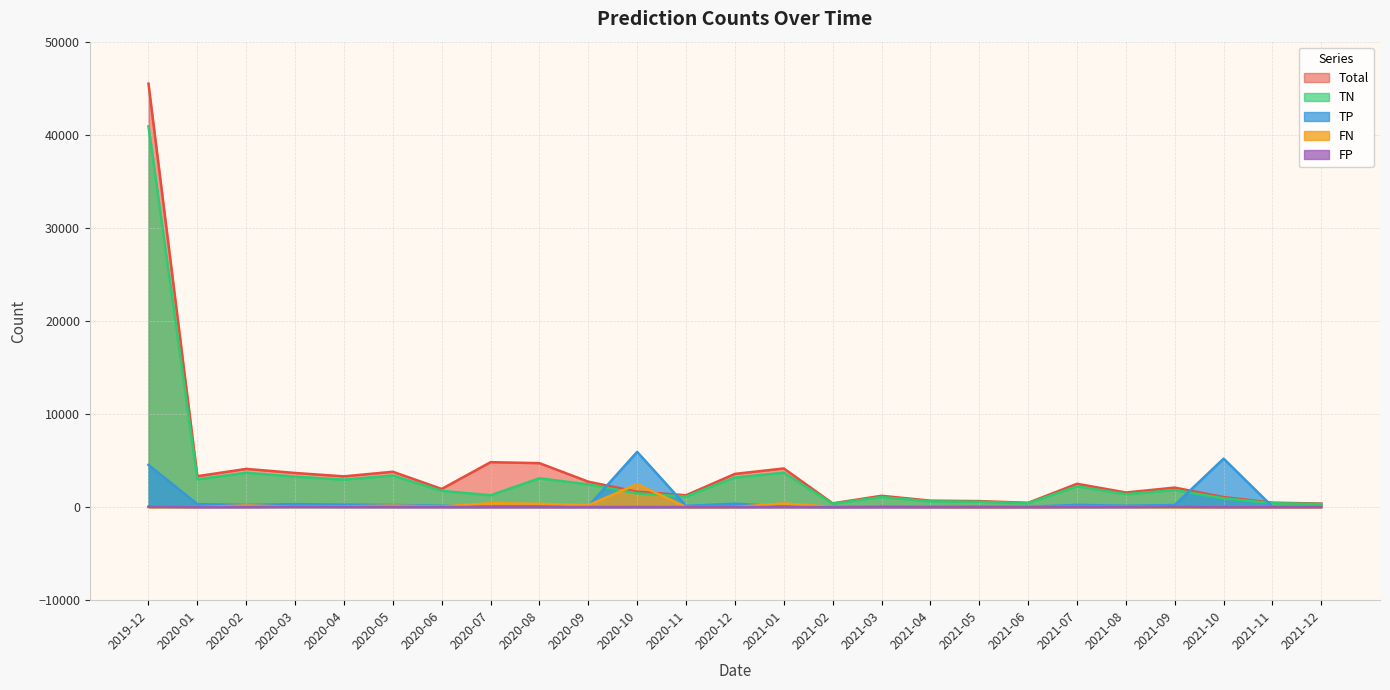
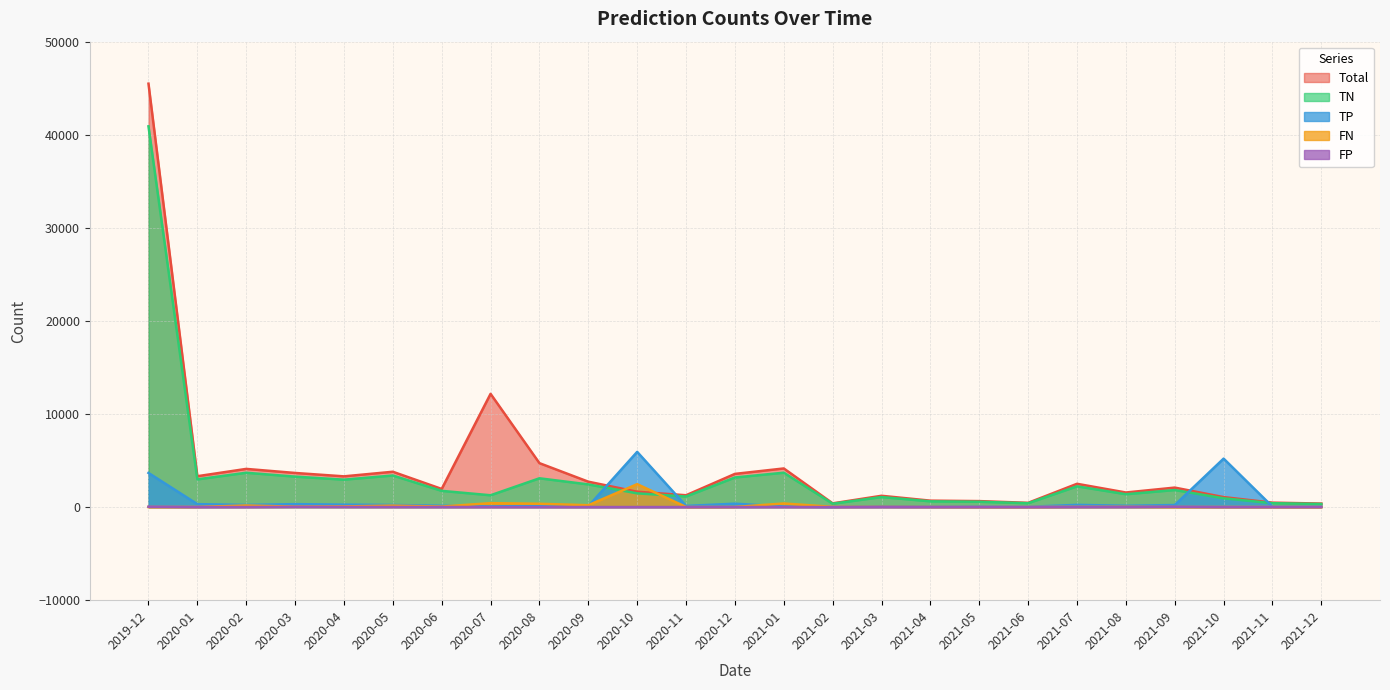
TP, 2019-12: 5000 -> 4000
Total, 2020-07: 5000 -> 12000
